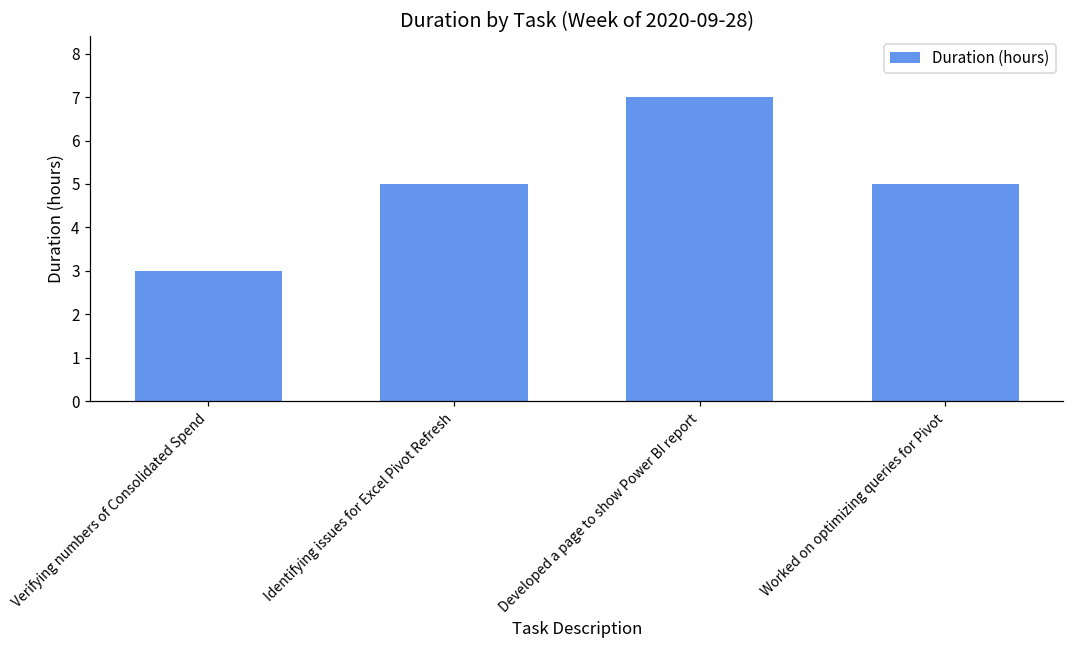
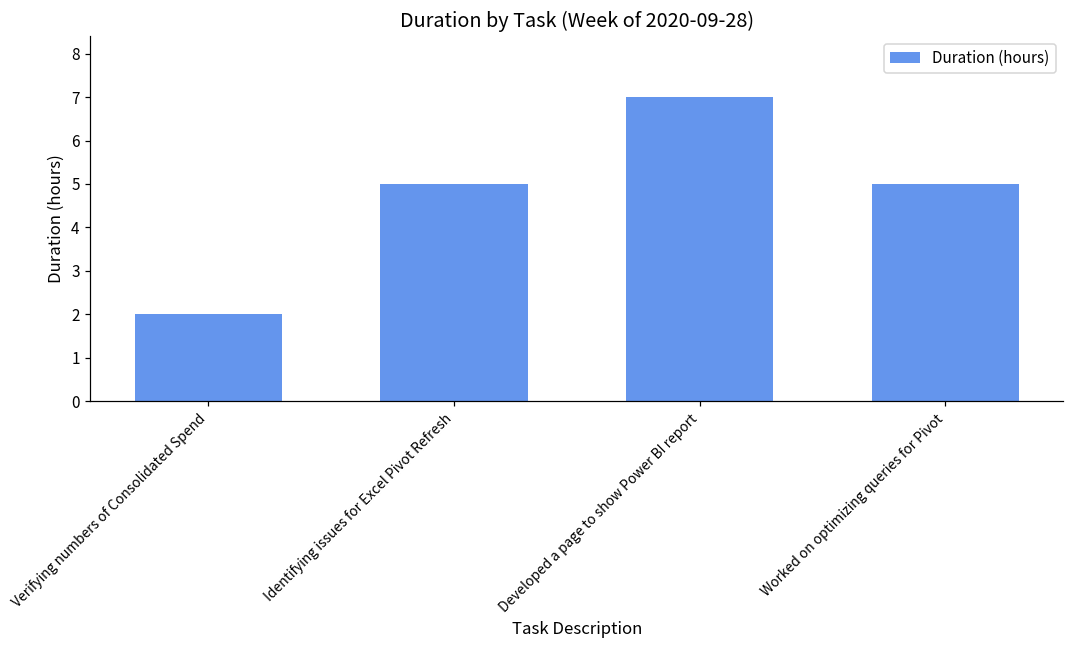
Verifying numbers of Consolidated Spend: 3 -> 2
